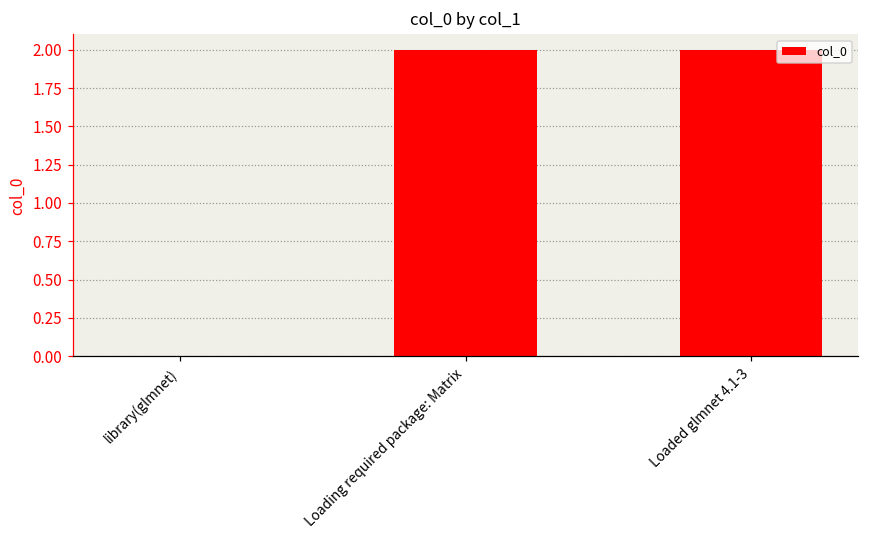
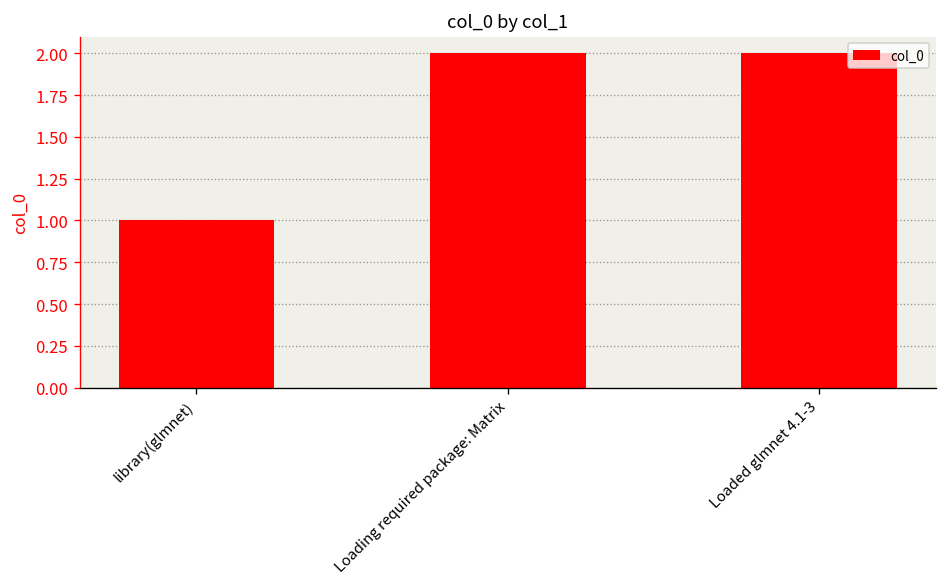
library(glmnet): 0 -> 1
